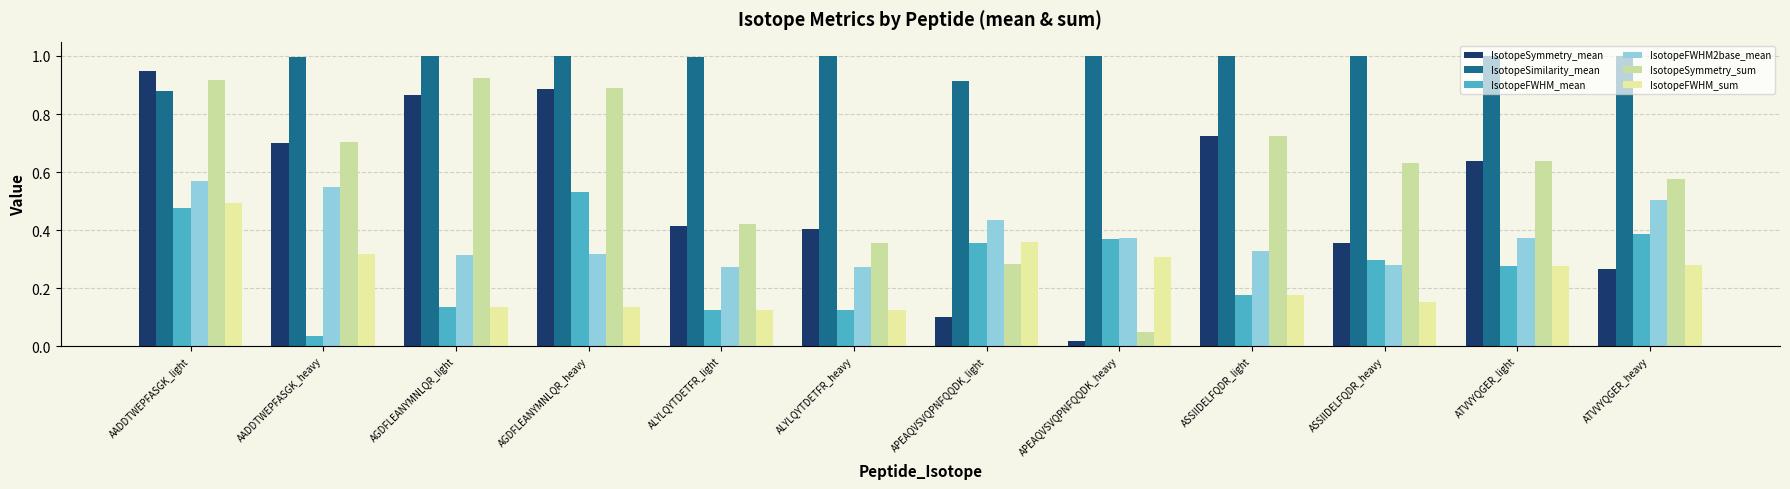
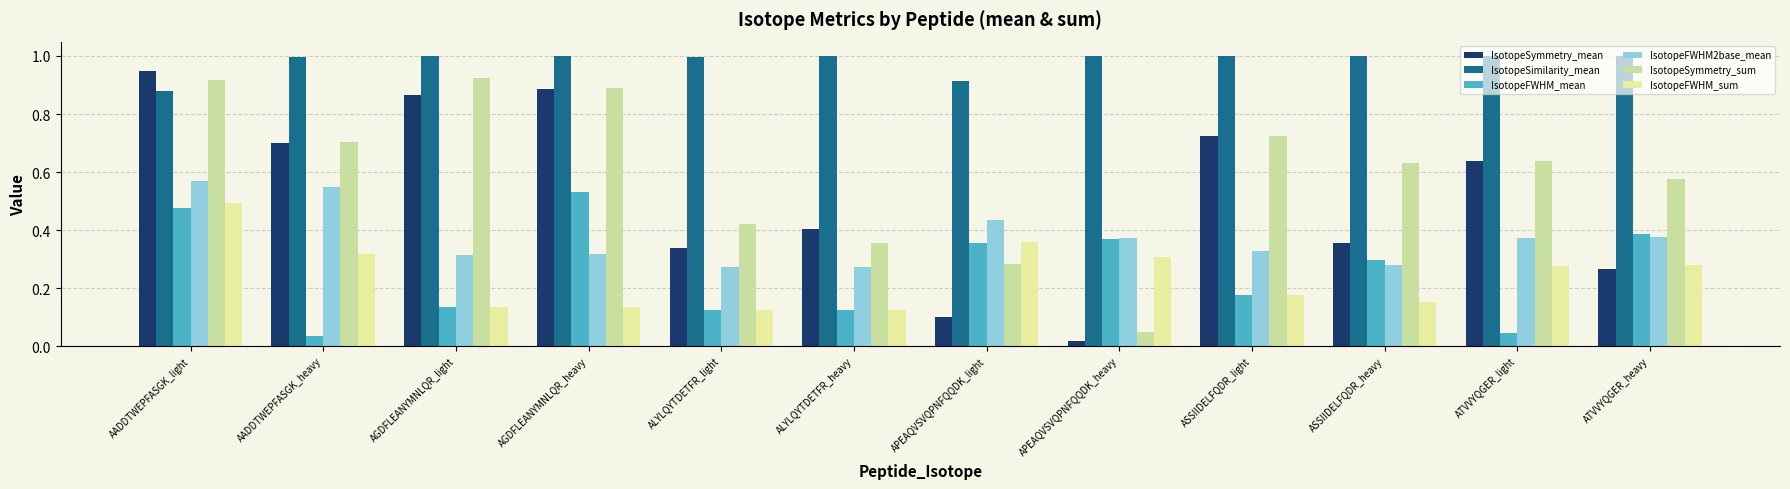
IsotopeSymmetry_mean, ALYLQYTDETFR_light: 0.42 -> 0.34
IsotopeFWHM_mean, ATVVYQGER_light: 0.28 -> 0.04
IsotopeFWHM2base_mean, ATVVYQGER_heavy: 0.50 -> 0.38
